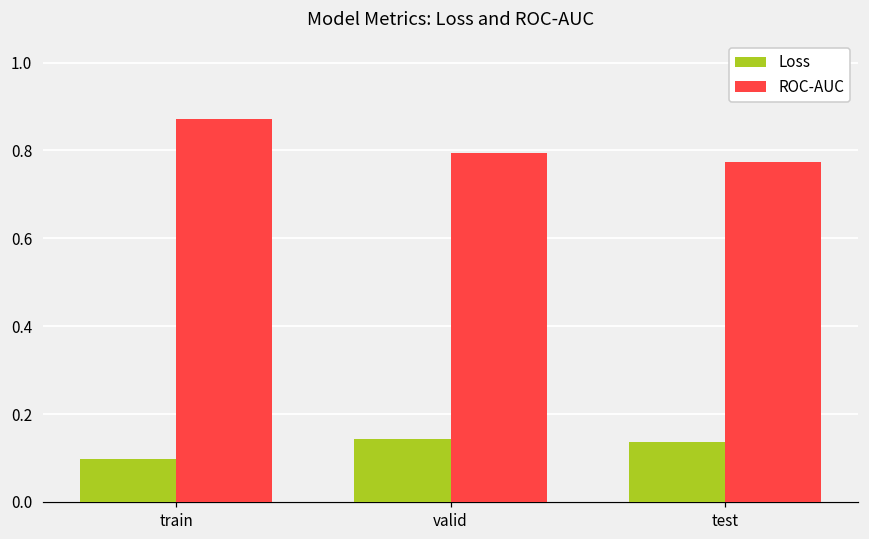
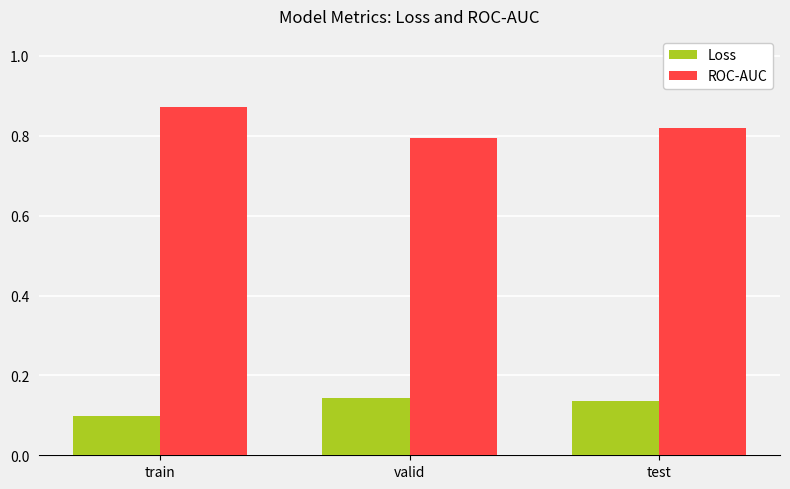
ROC-AUC, test: 0.77 -> 0.82
